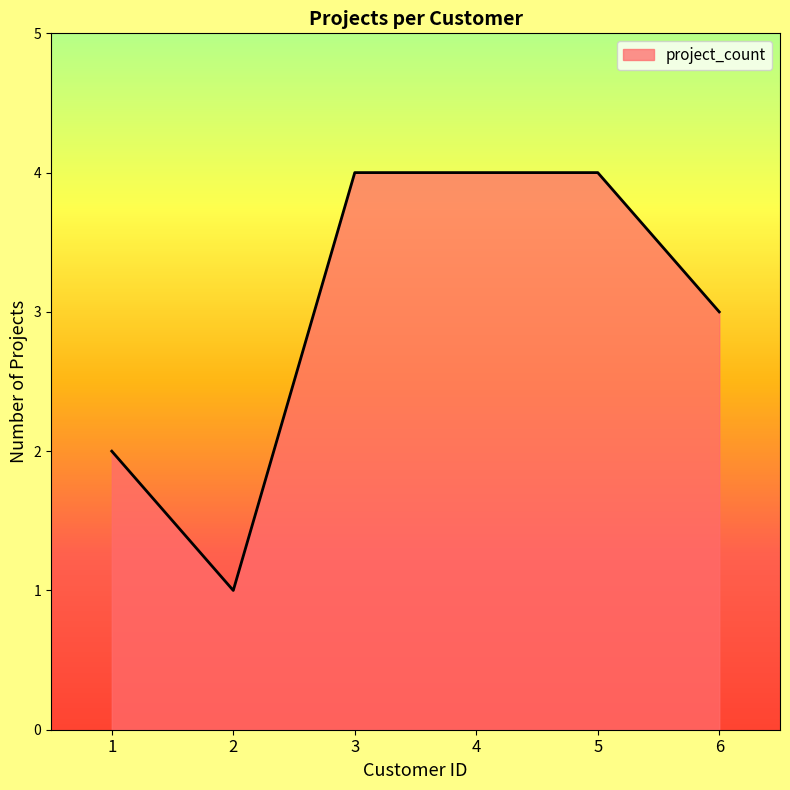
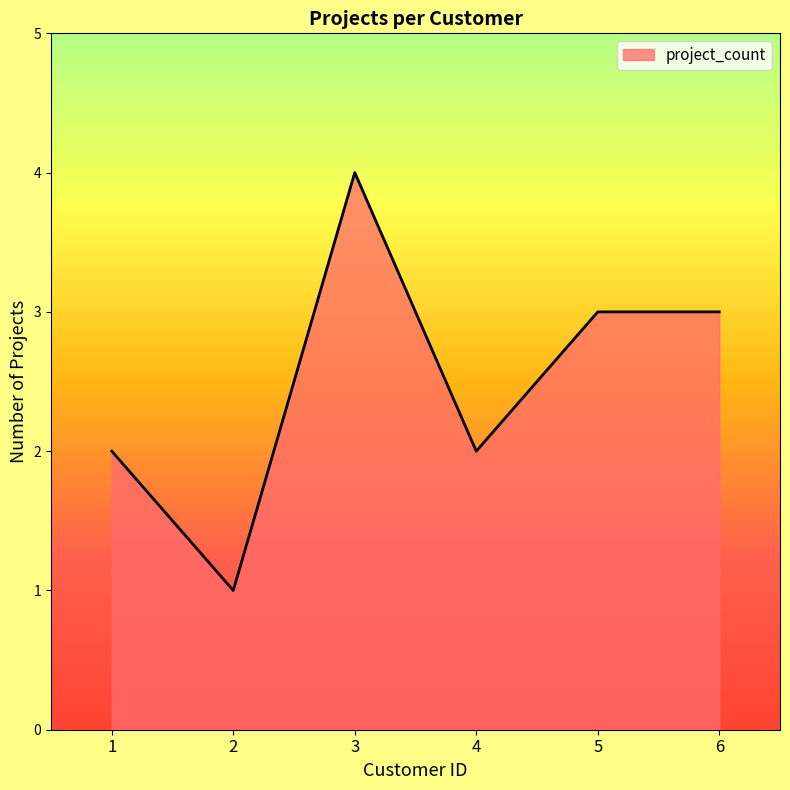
4: 4 -> 2
5: 4 -> 3
